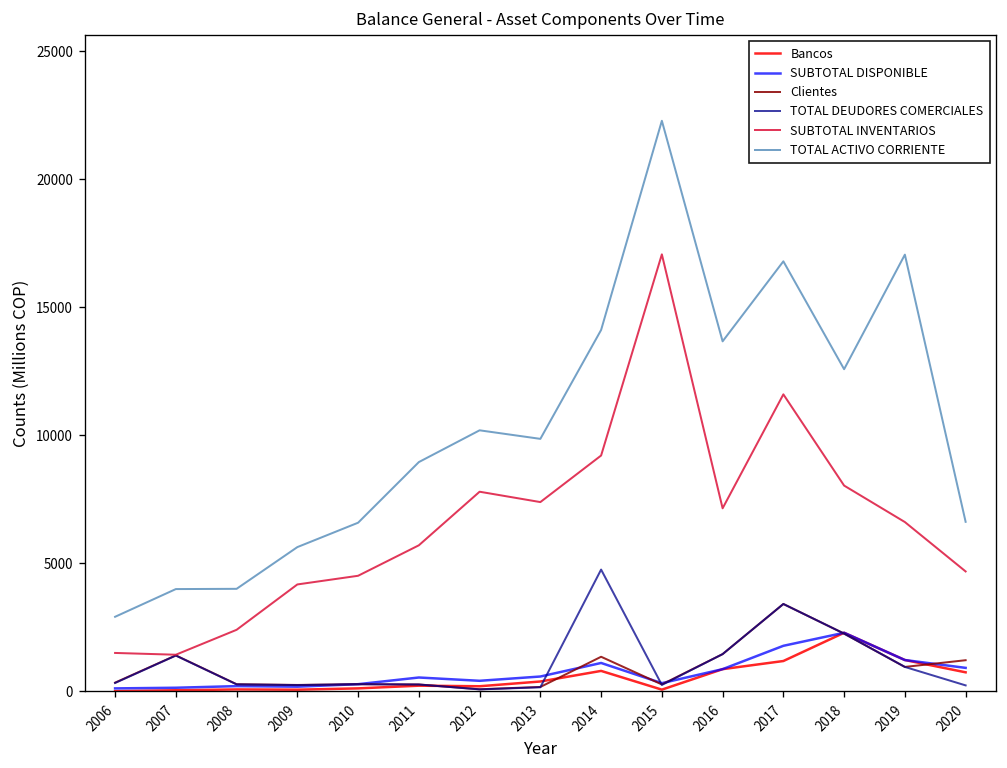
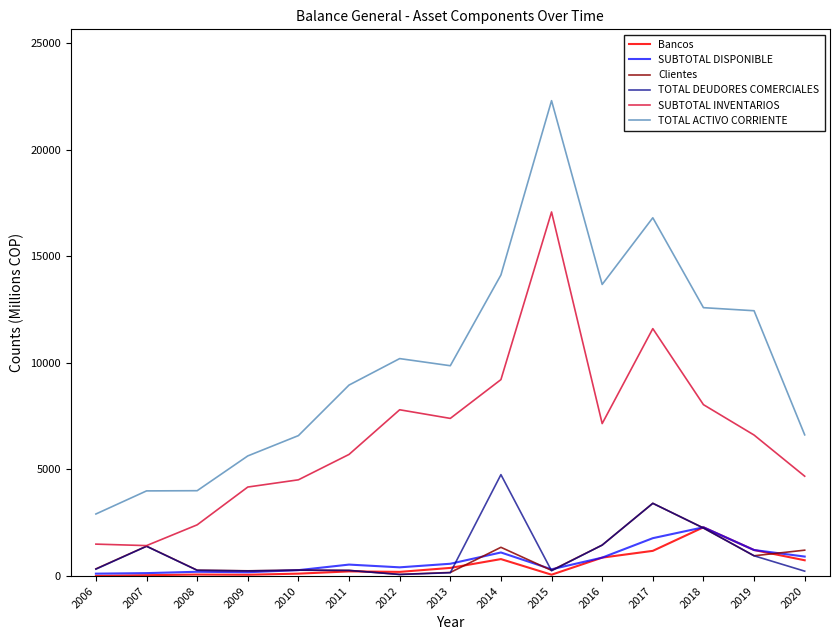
TOTAL ACTIVO CORRIENTE, 2019: 17100 -> 12400
